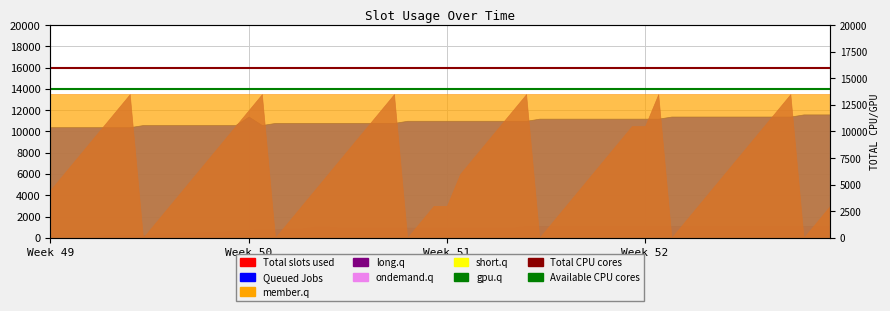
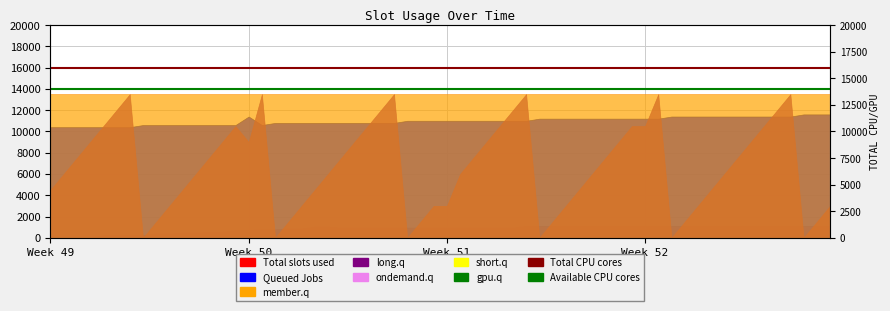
long.q, Week 50: 12000 -> 9000
